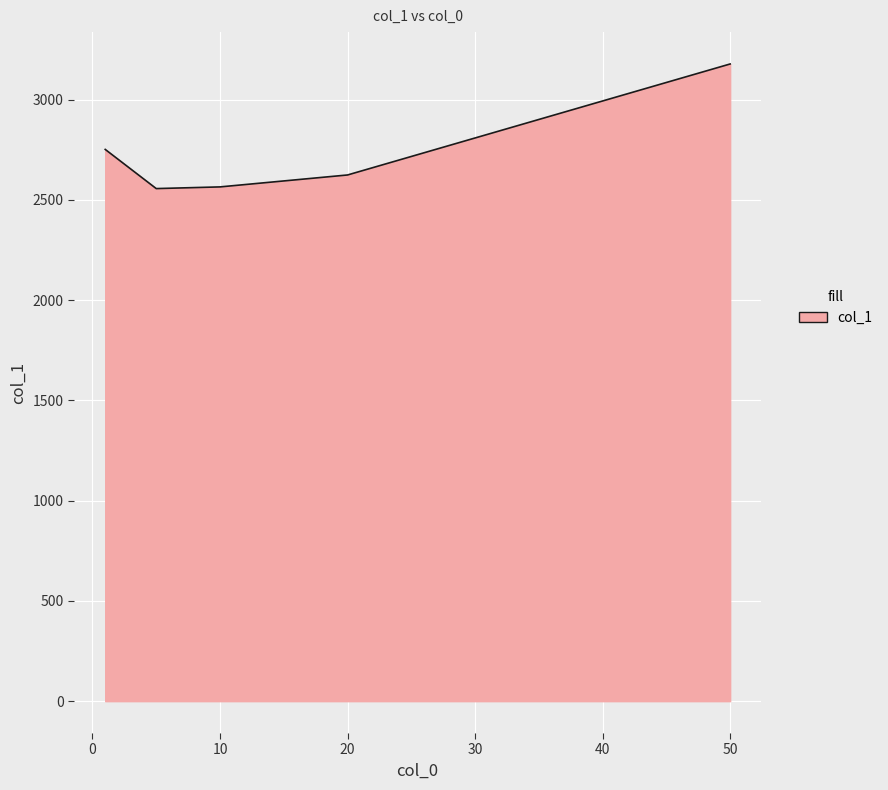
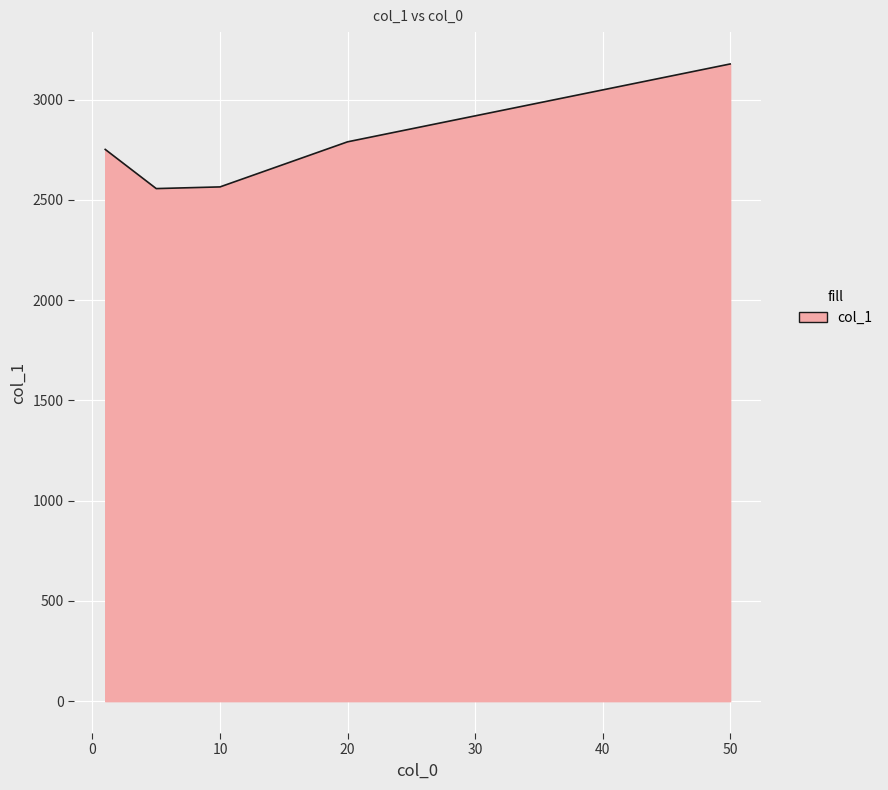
20: 2620 -> 2790
